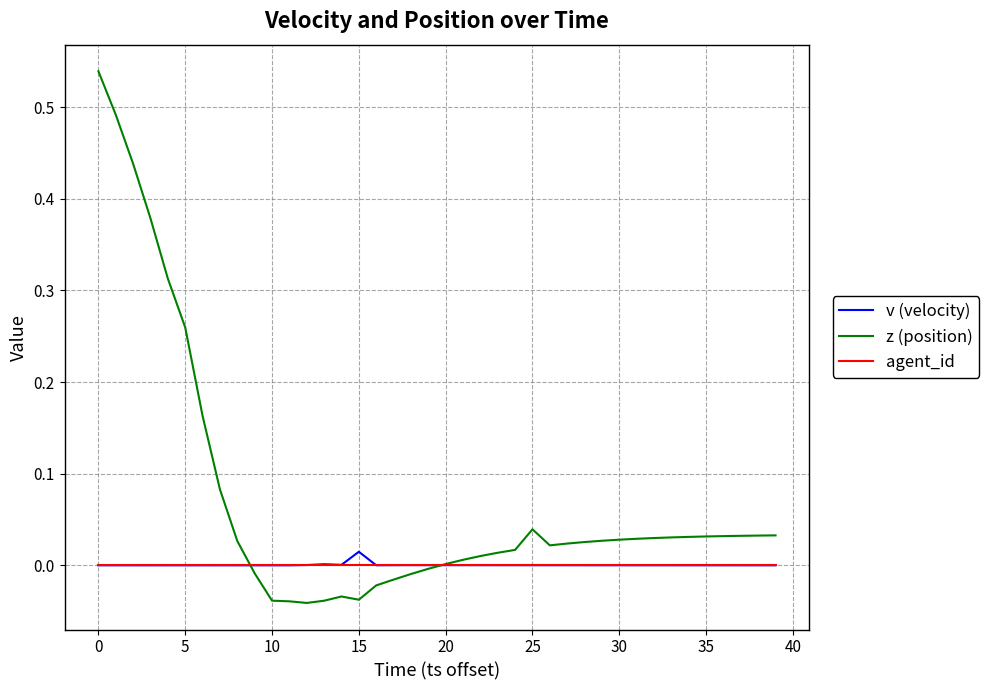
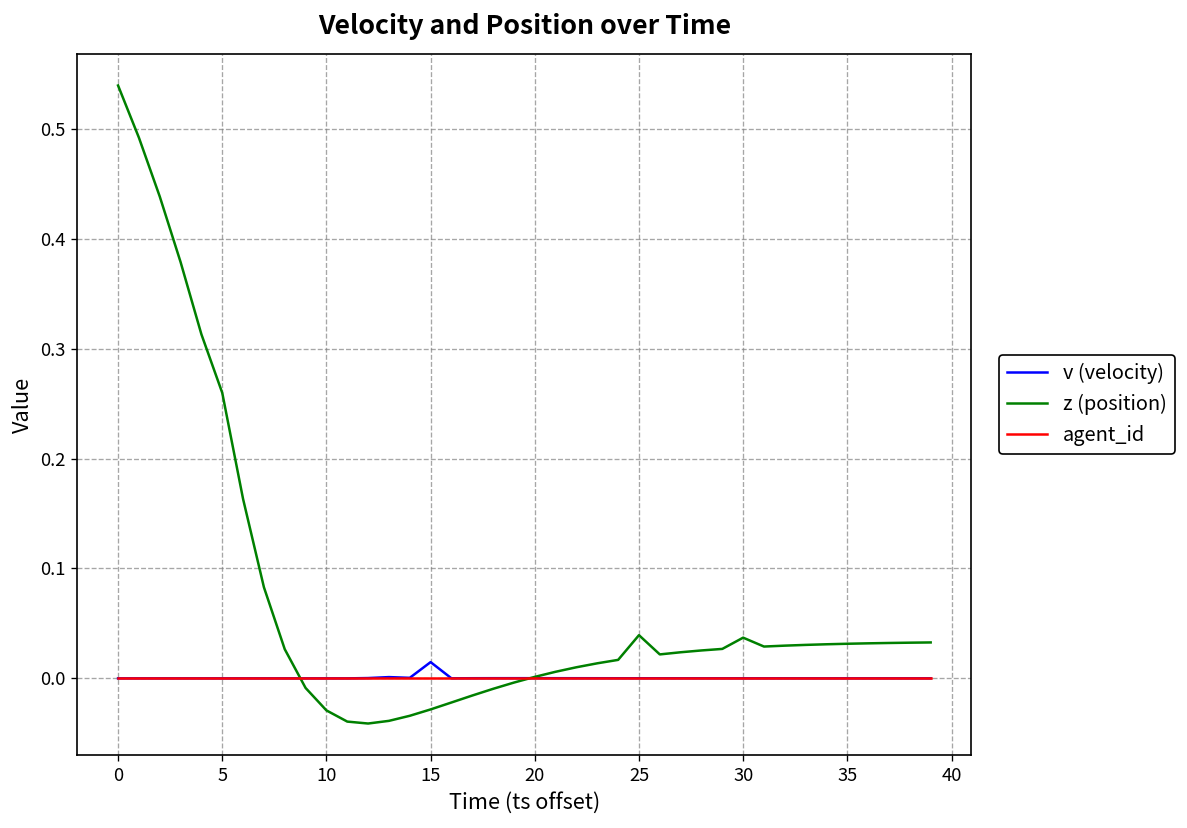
z (position), 10: -0.04 -> -0.03
z (position), 15: -0.04 -> -0.03
z (position), 30: 0.03 -> 0.04
